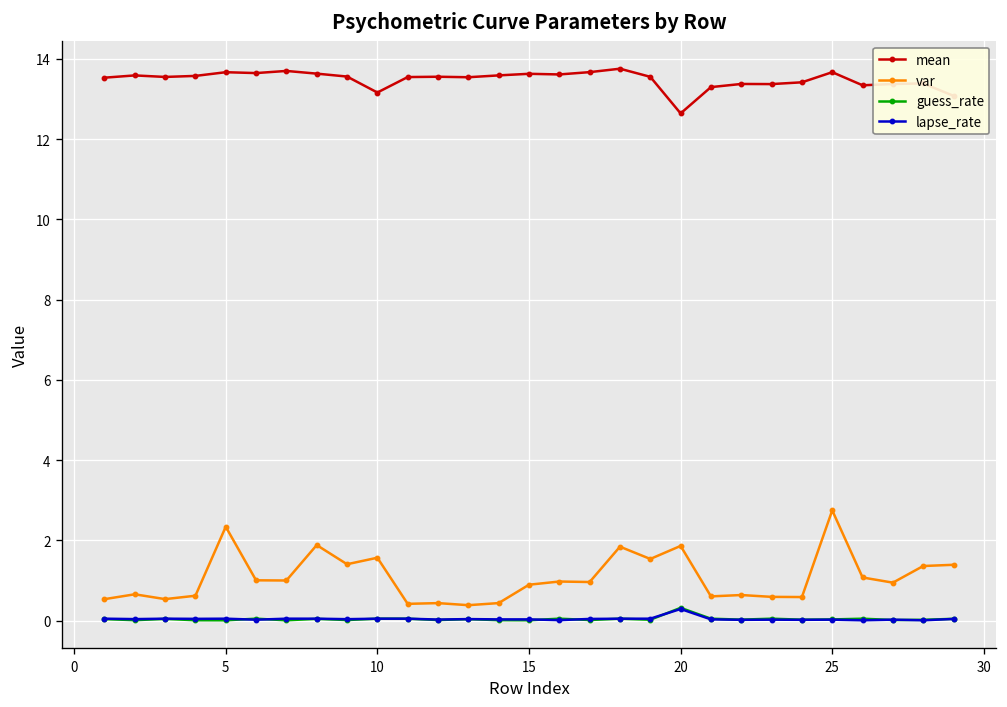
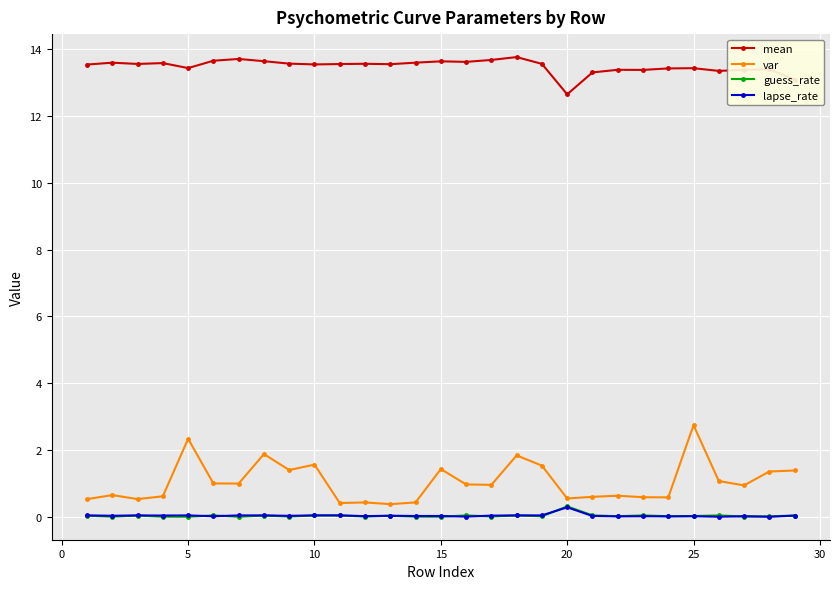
mean, 5: 13.7 -> 13.4
mean, 10: 13.2 -> 13.5
var, 15: 0.9 -> 1.4
var, 20: 1.9 -> 0.6
mean, 25: 13.7 -> 13.4
